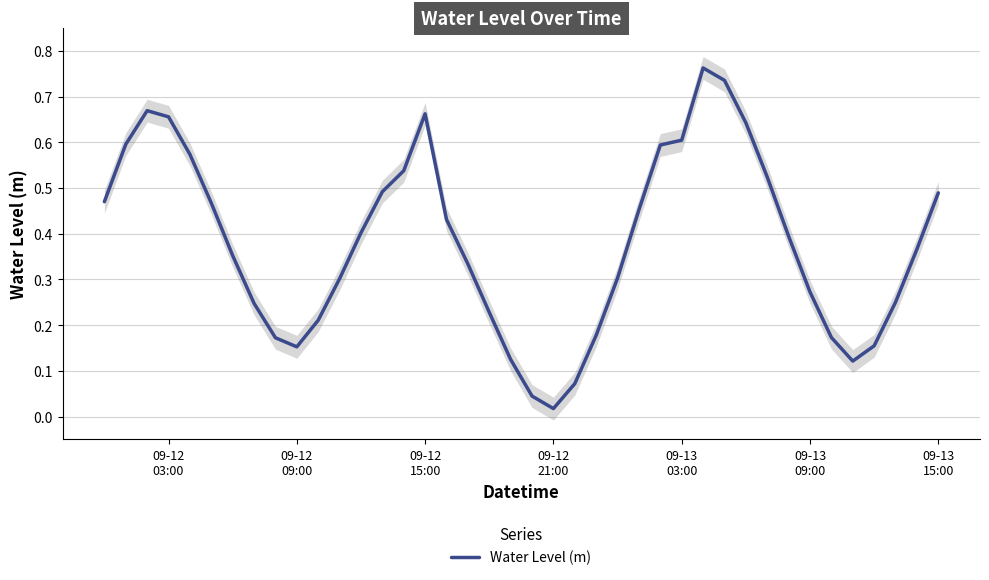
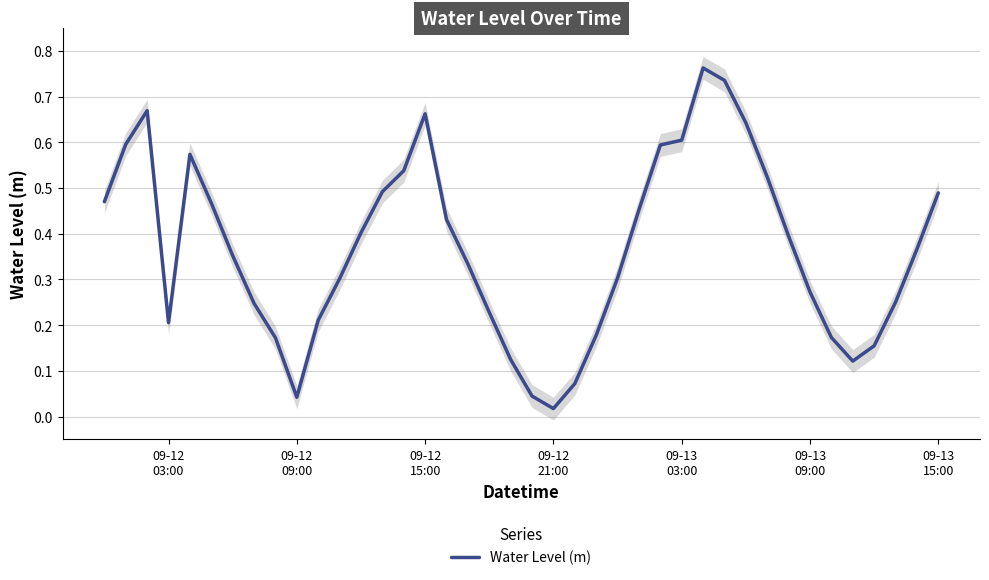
Water Level (m), 09-12 03:00: 0.66 -> 0.21
Water Level (m), 09-12 09:00: 0.15 -> 0.04
